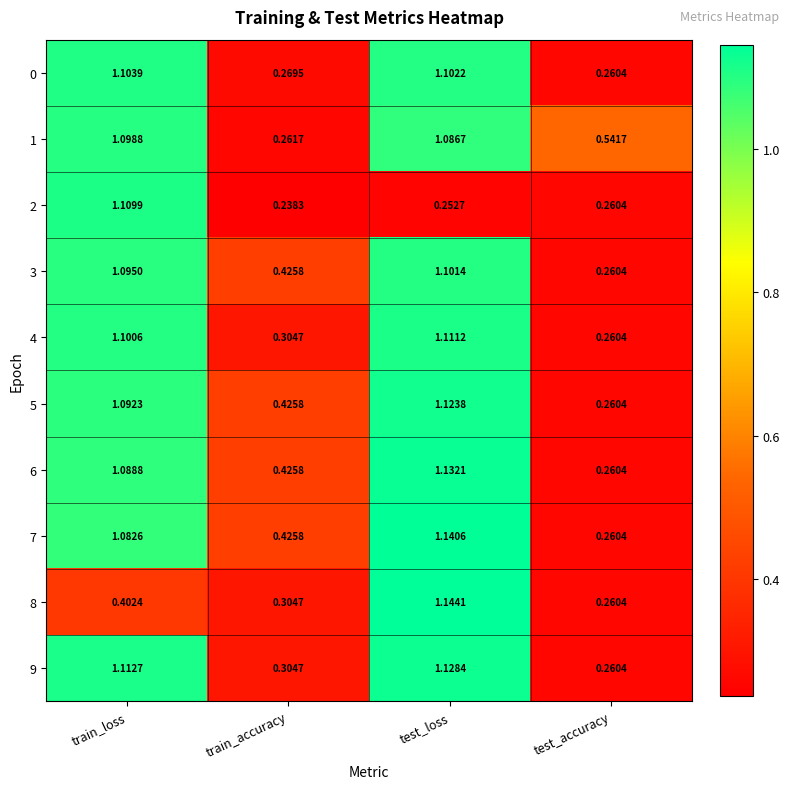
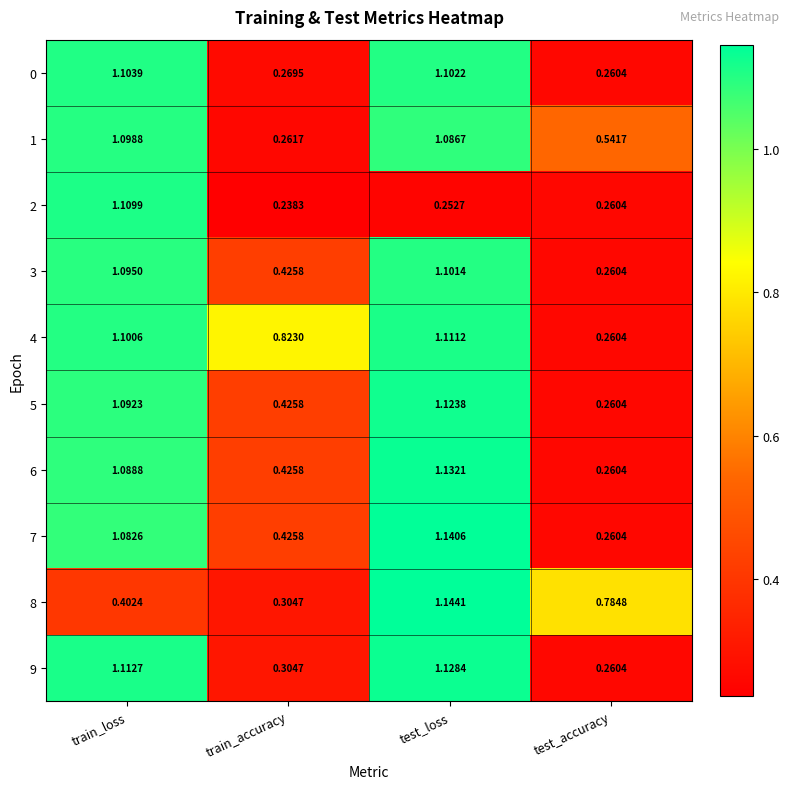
4, train_accuracy: 0.3047 -> 0.8230
8, test_accuracy: 0.2604 -> 0.7848
